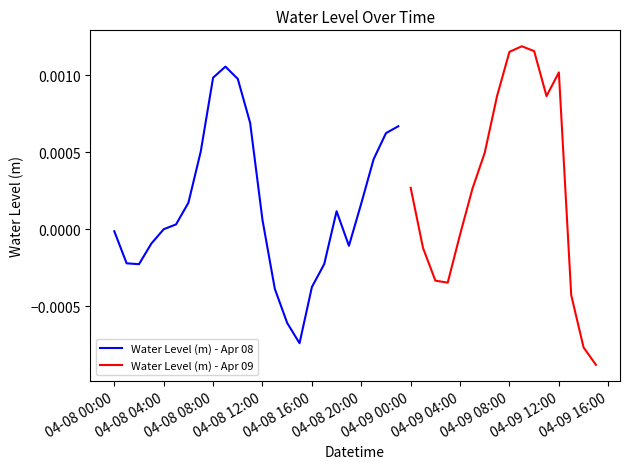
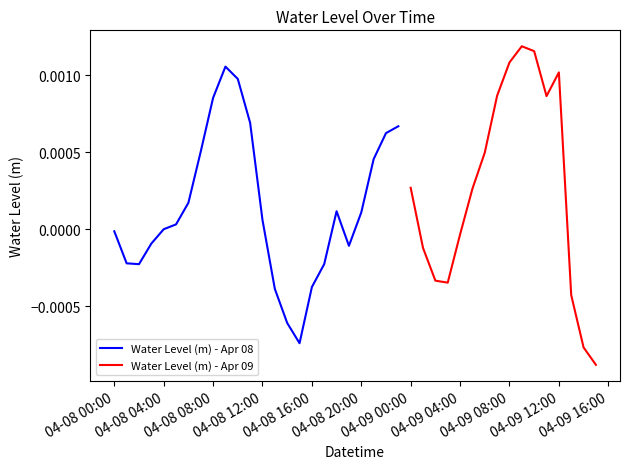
Water Level (m) - Apr 08, 04-08 08:00: 0.00098 -> 0.00085
Water Level (m) - Apr 08, 04-08 20:00: 0.00017 -> 0.00011
Water Level (m) - Apr 09, 04-09 08:00: 0.00115 -> 0.00108
